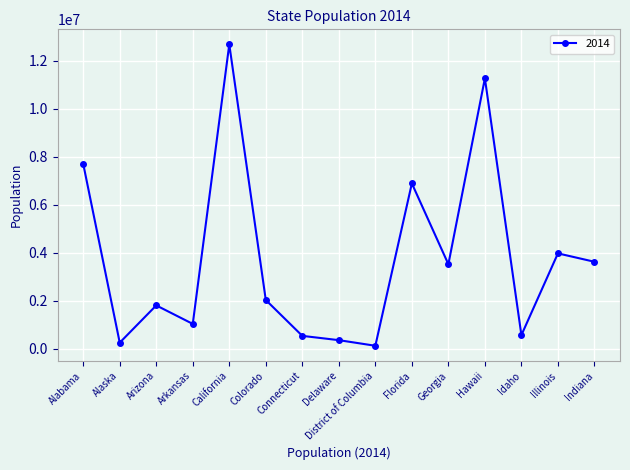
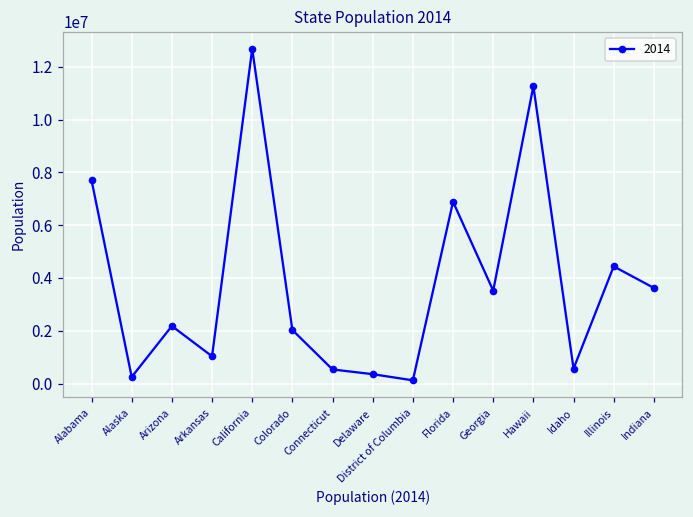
Arizona: 1800000 -> 2200000
Illinois: 4000000 -> 4400000
